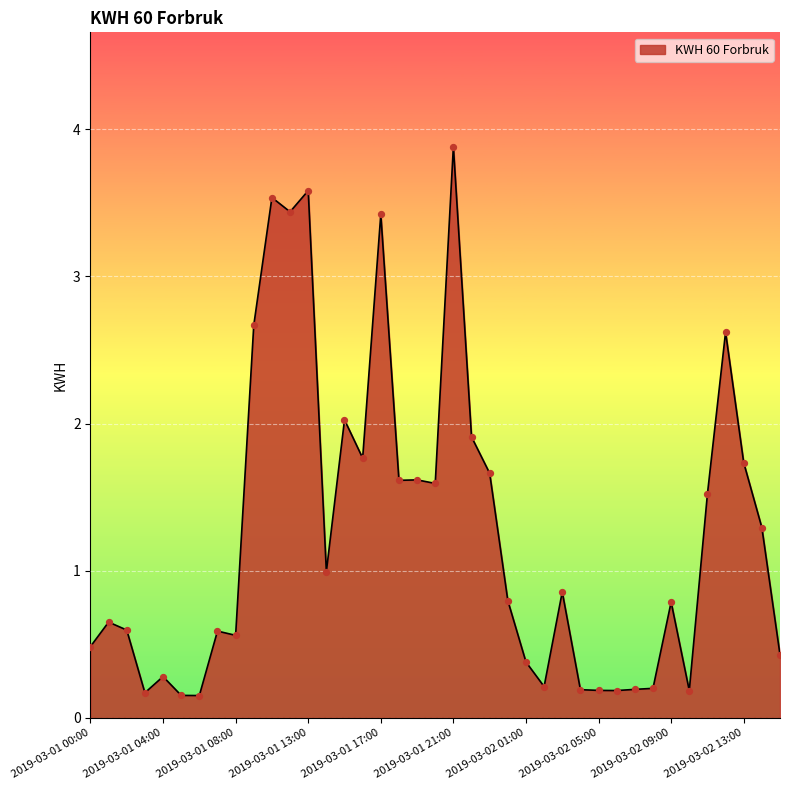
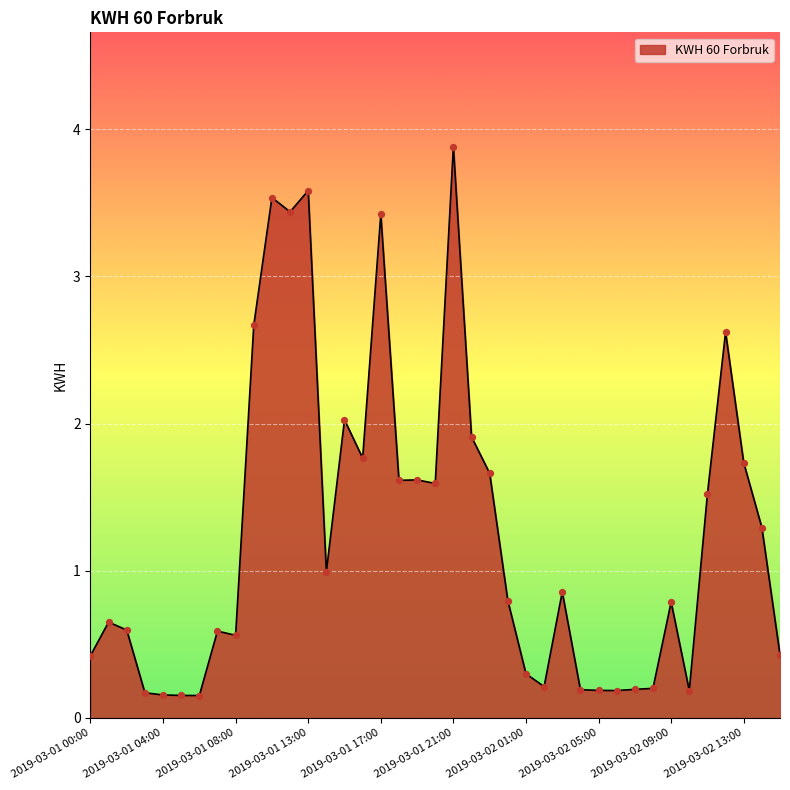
2019-03-01 00:00: 0.49 -> 0.42
2019-03-01 04:00: 0.28 -> 0.16
2019-03-02 01:00: 0.38 -> 0.30
